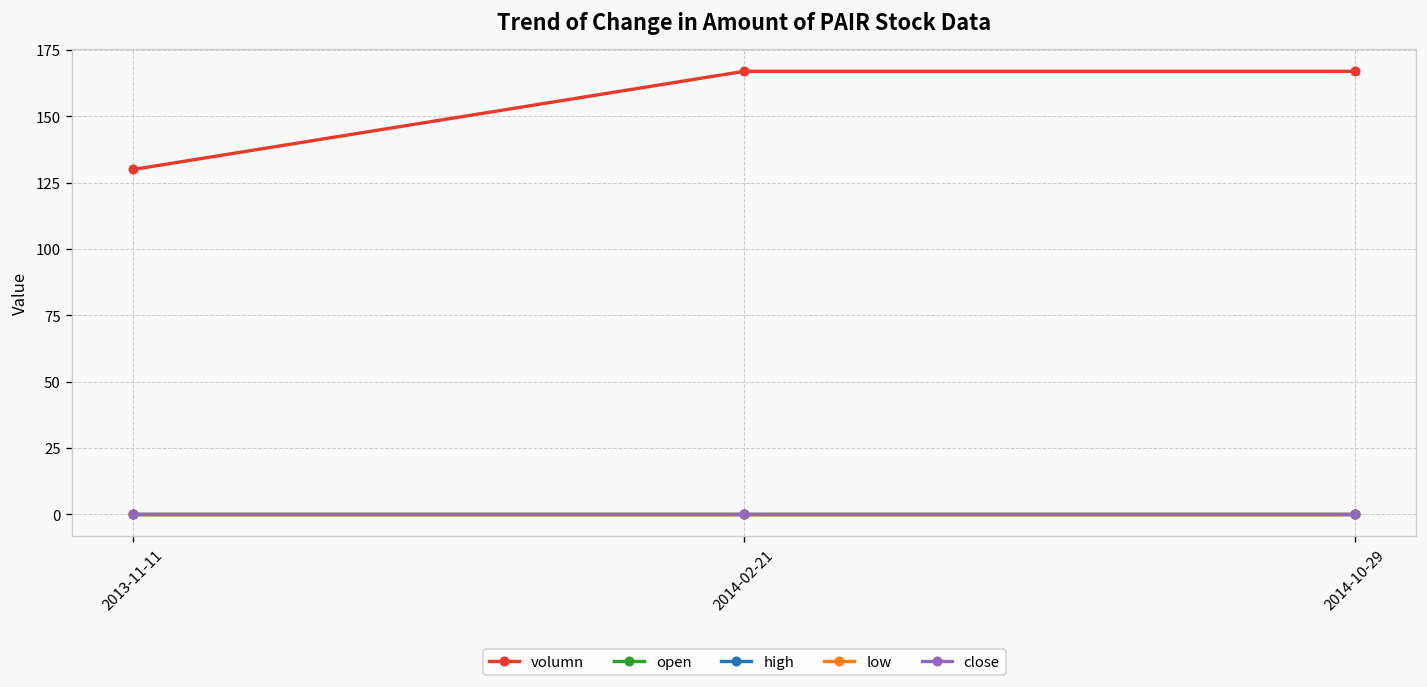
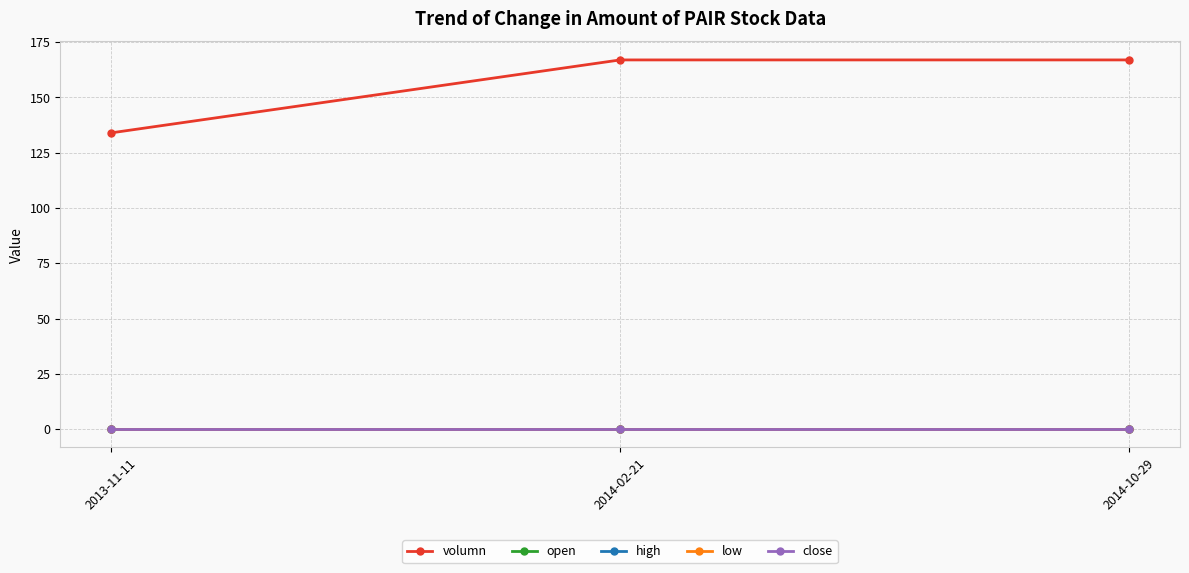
volumn, 2013-11-11: 130 -> 134
